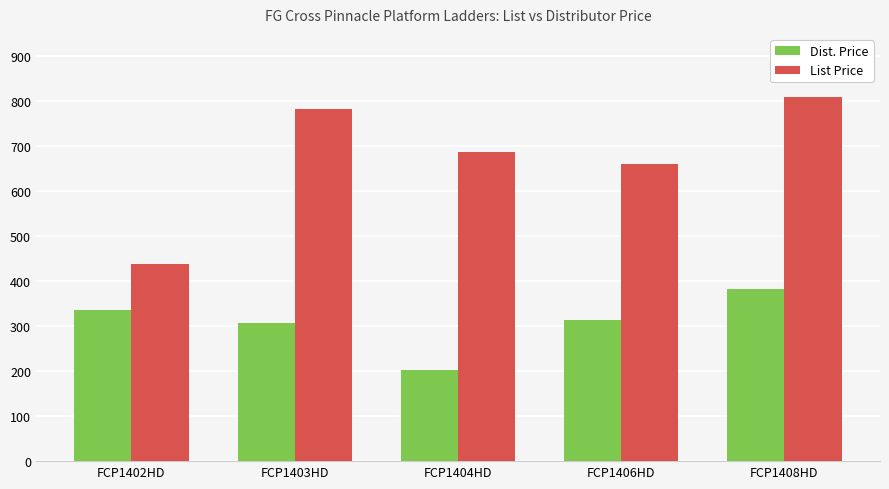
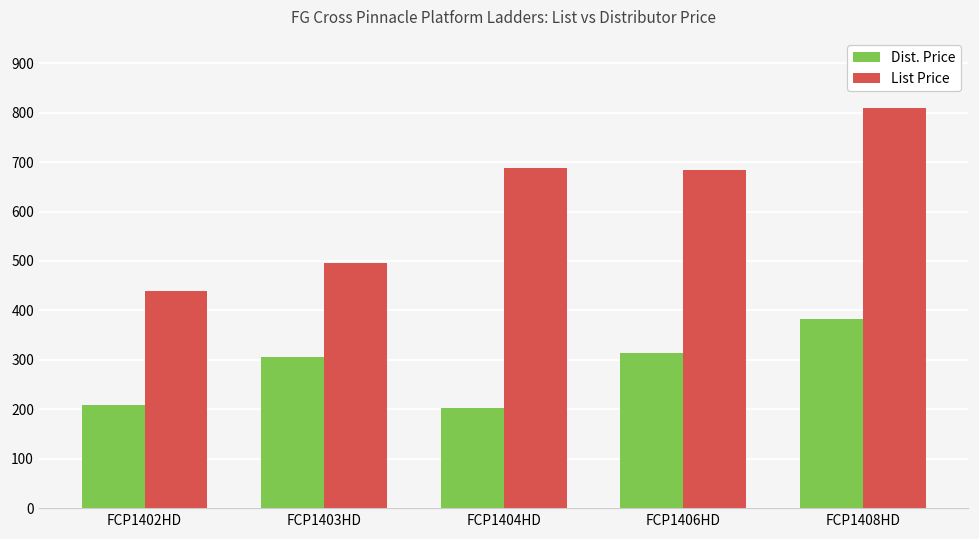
Dist. Price, FCP1402HD: 340 -> 210
List Price, FCP1403HD: 780 -> 500
List Price, FCP1406HD: 660 -> 680
